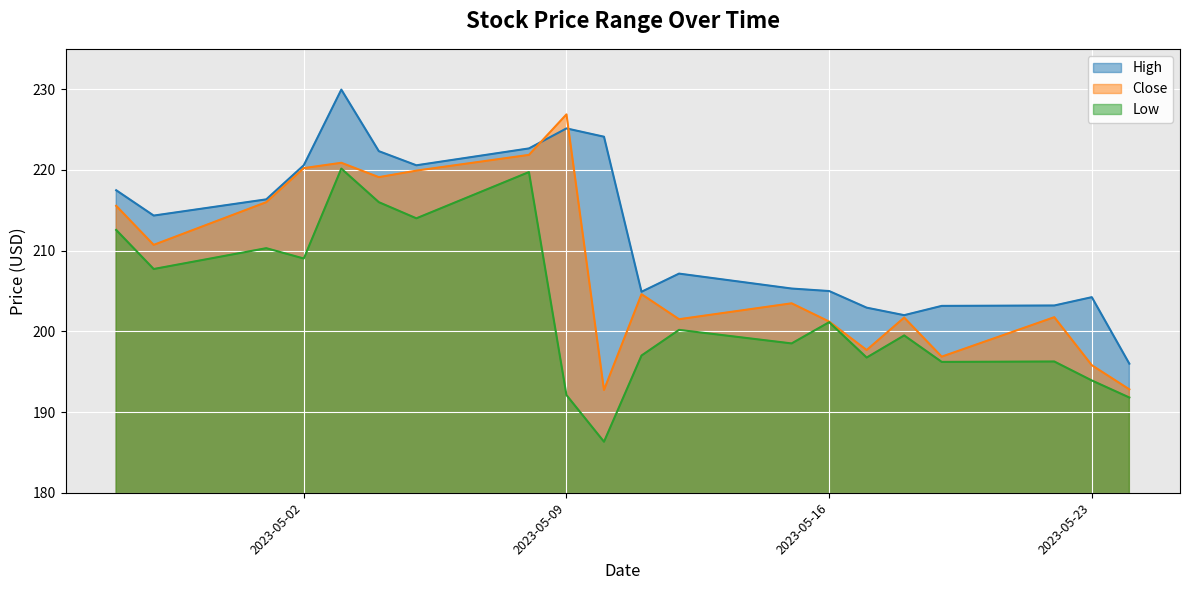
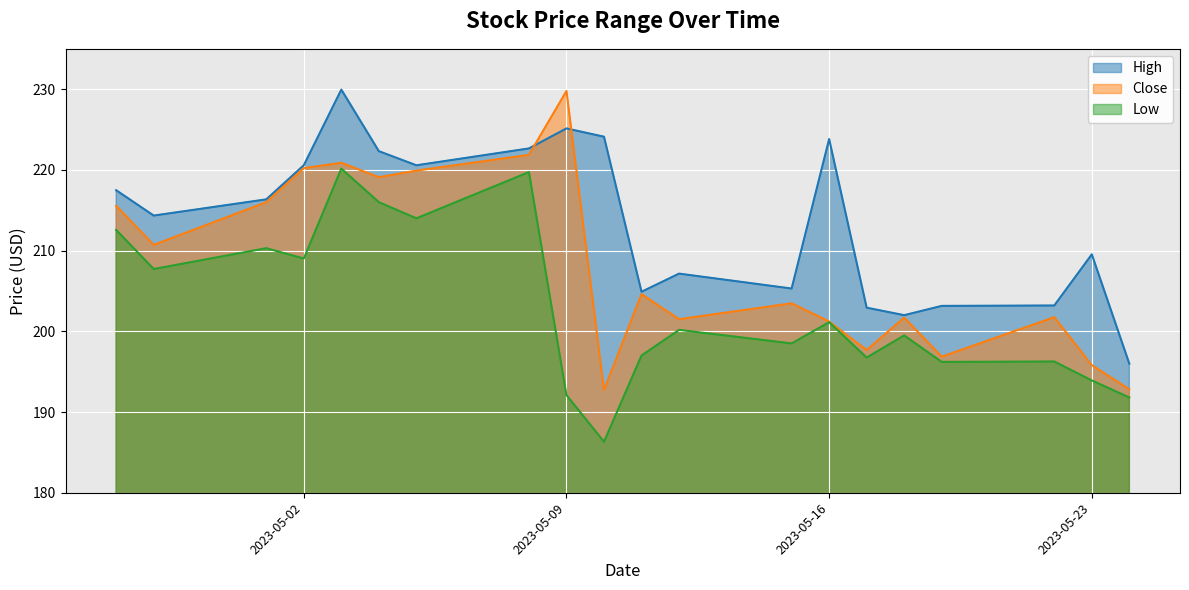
Close, 2023-05-09: 227 -> 230
High, 2023-05-16: 205 -> 224
High, 2023-05-23: 204 -> 210
